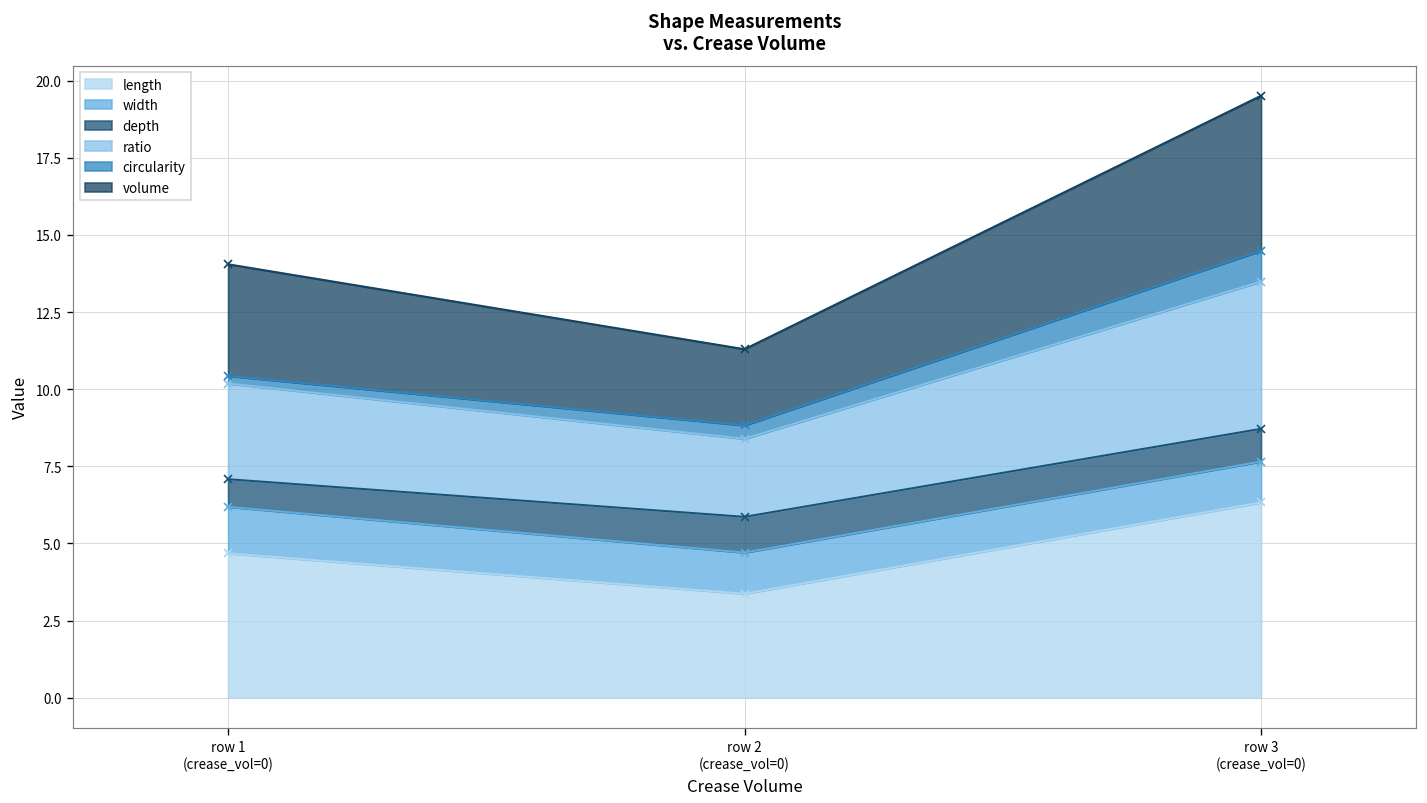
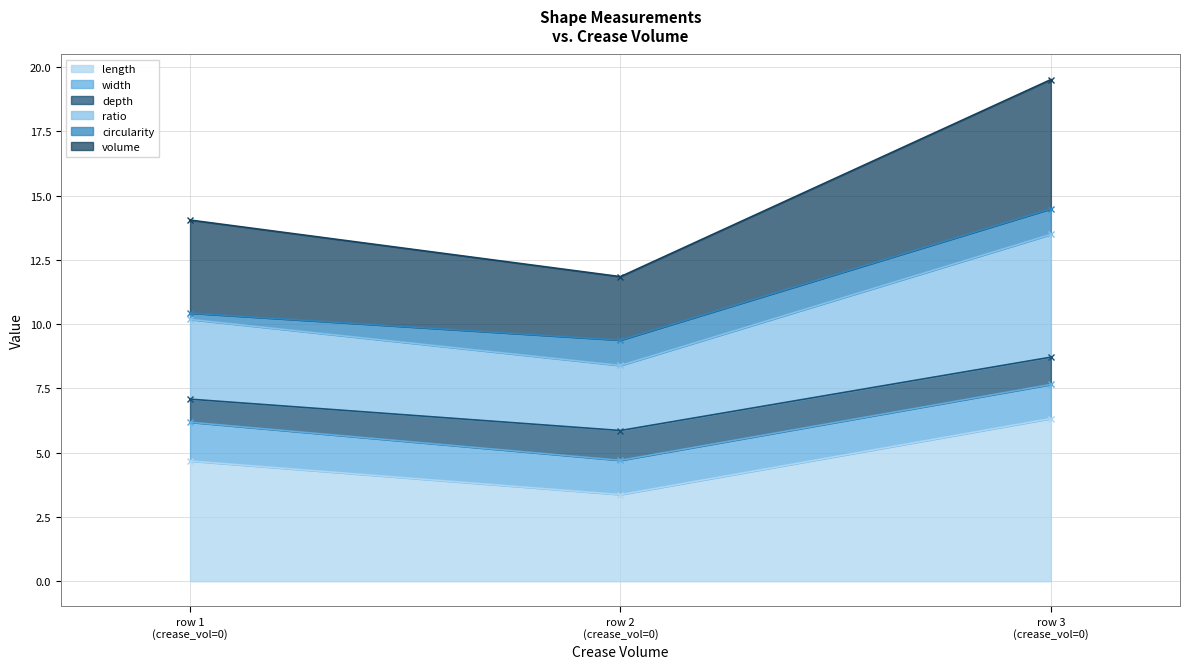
circularity, row 2 (crease_vol=0): 0.4 -> 1.0
